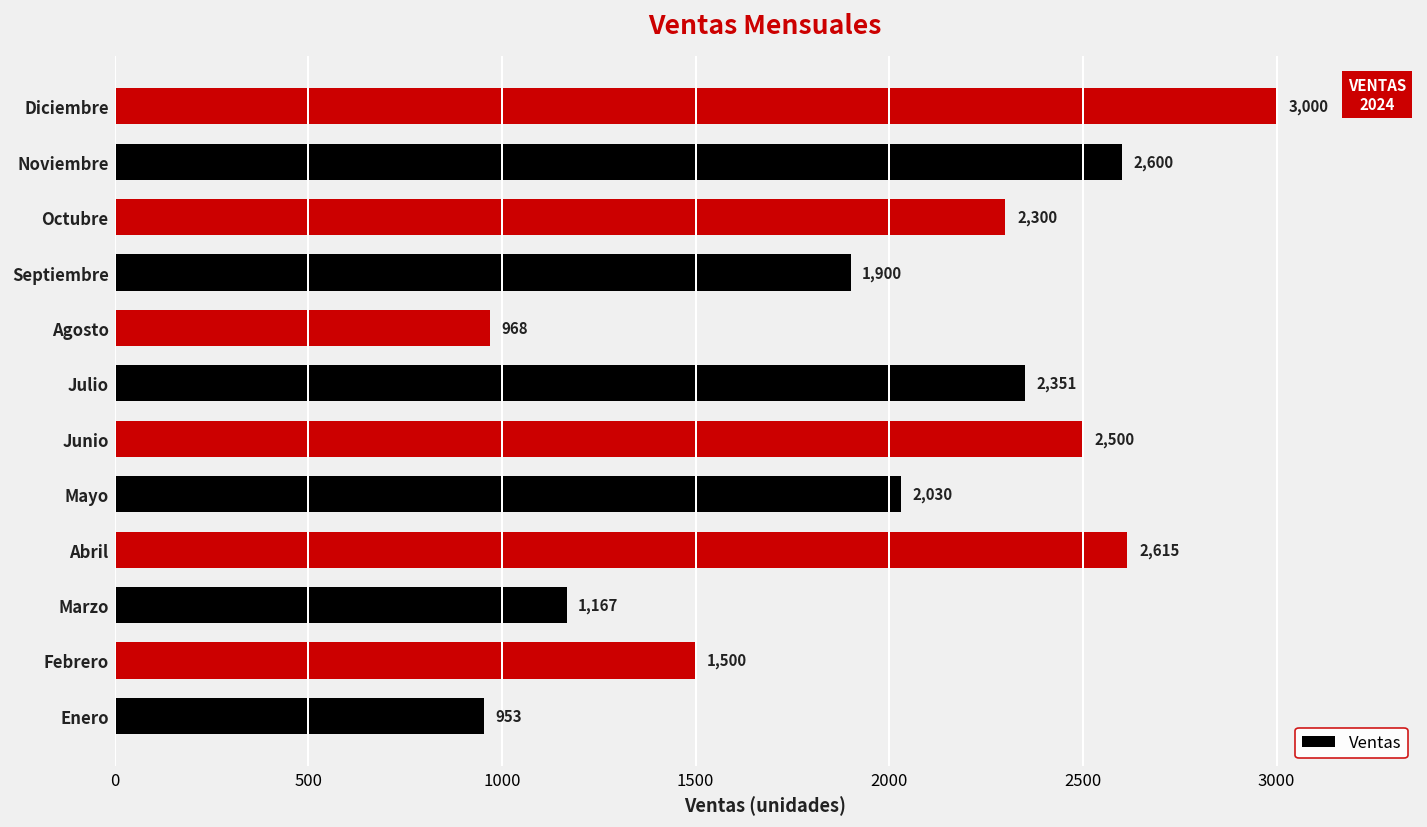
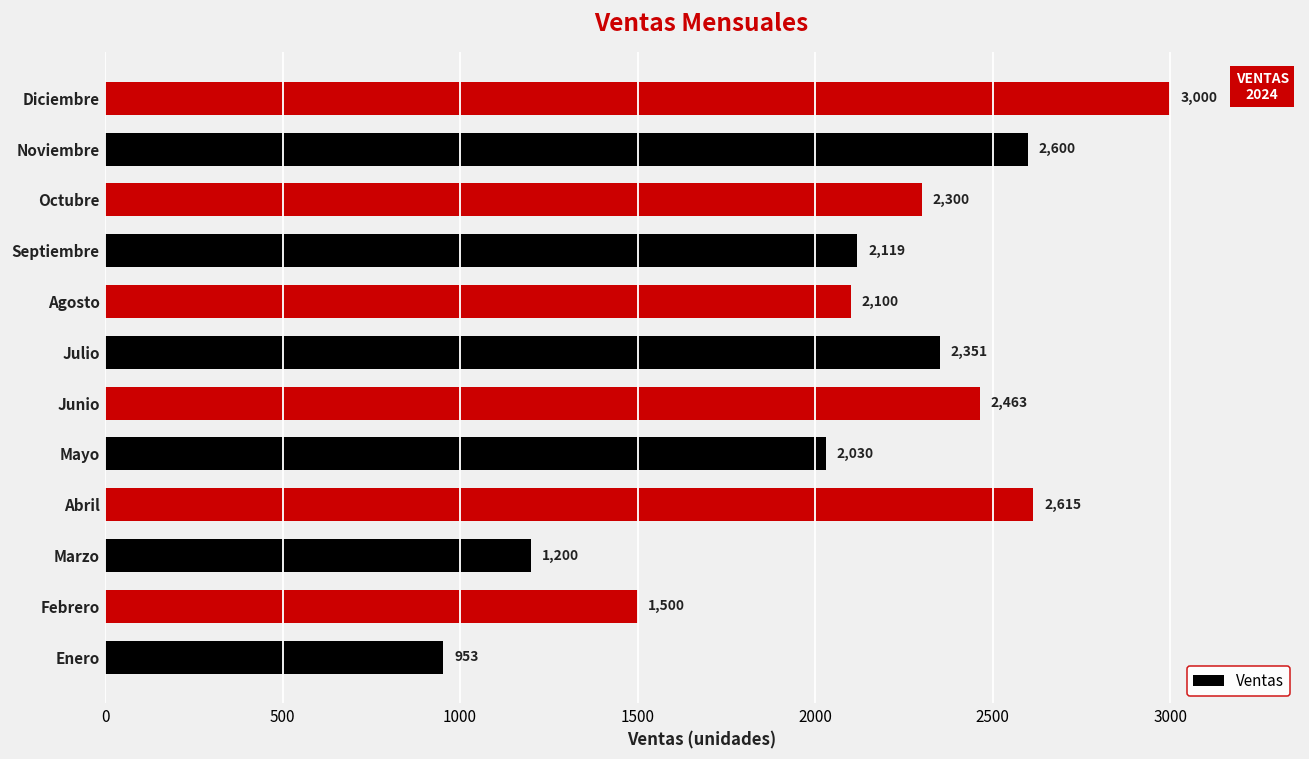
Septiembre: 1,900 -> 2,119
Agosto: 968 -> 2,100
Junio: 2,500 -> 2,463
Marzo: 1,167 -> 1,200
